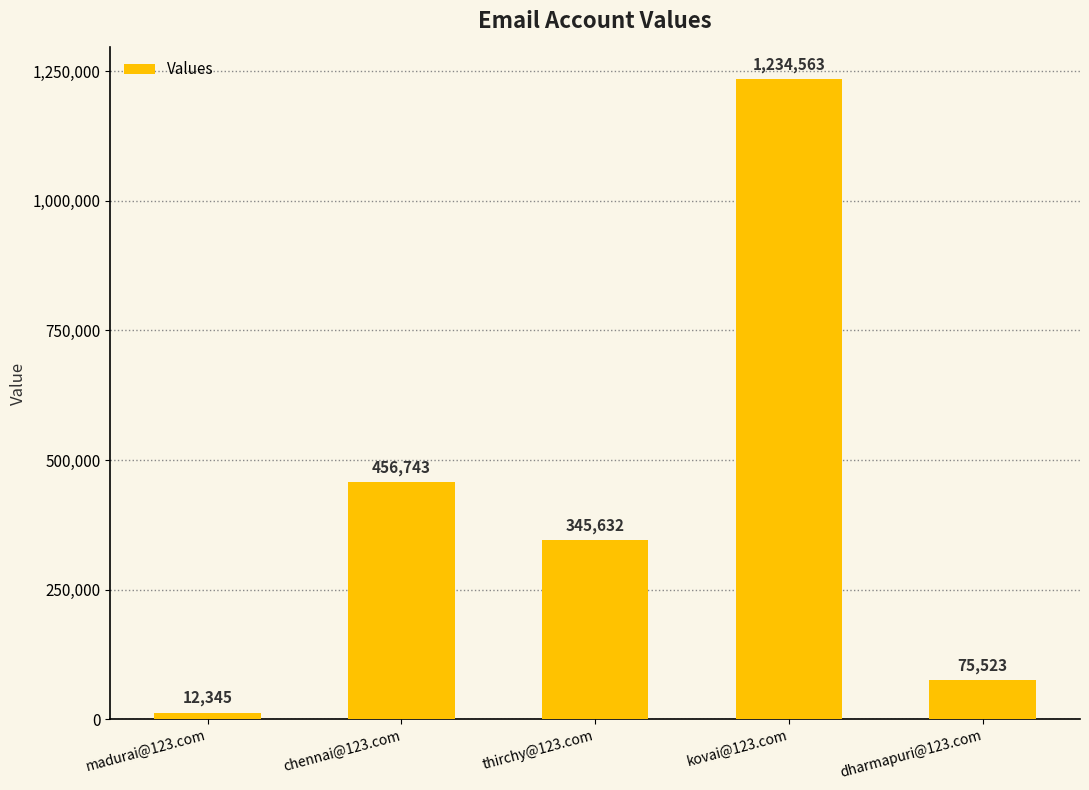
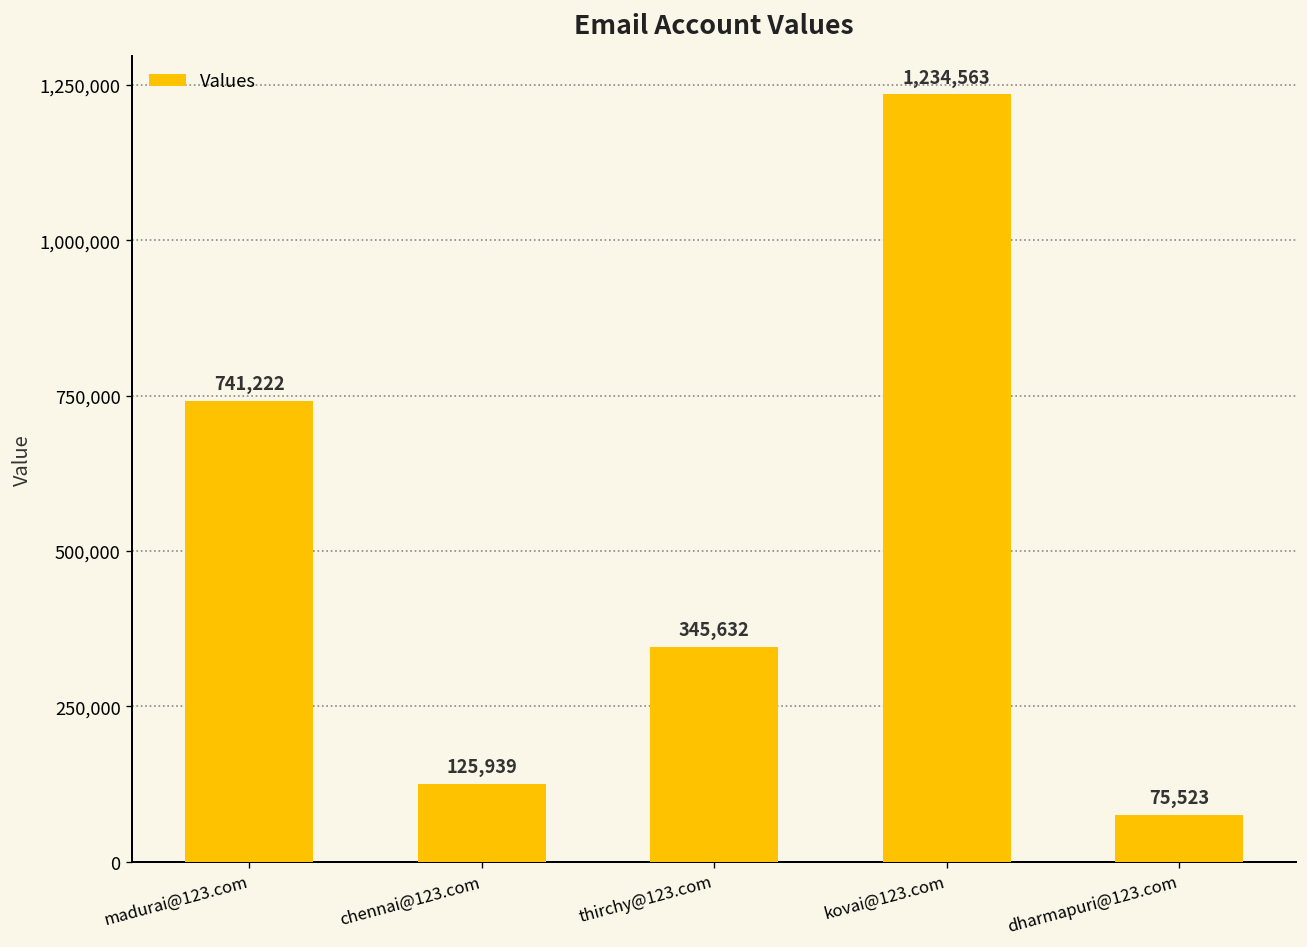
madurai@123.com: 12,345 -> 741,222
chennai@123.com: 456,743 -> 125,939
